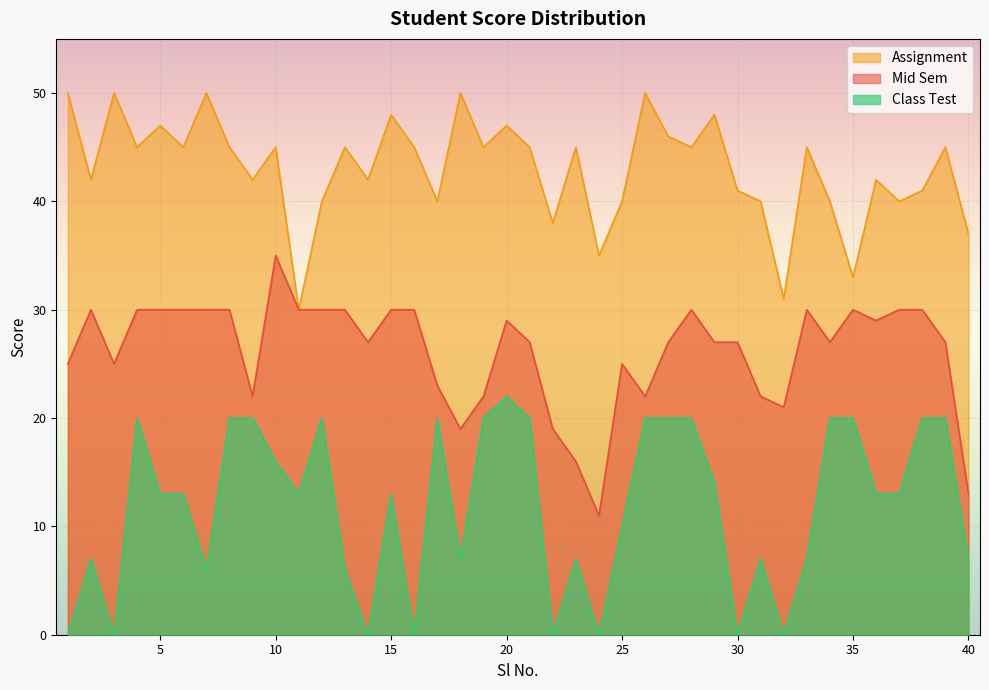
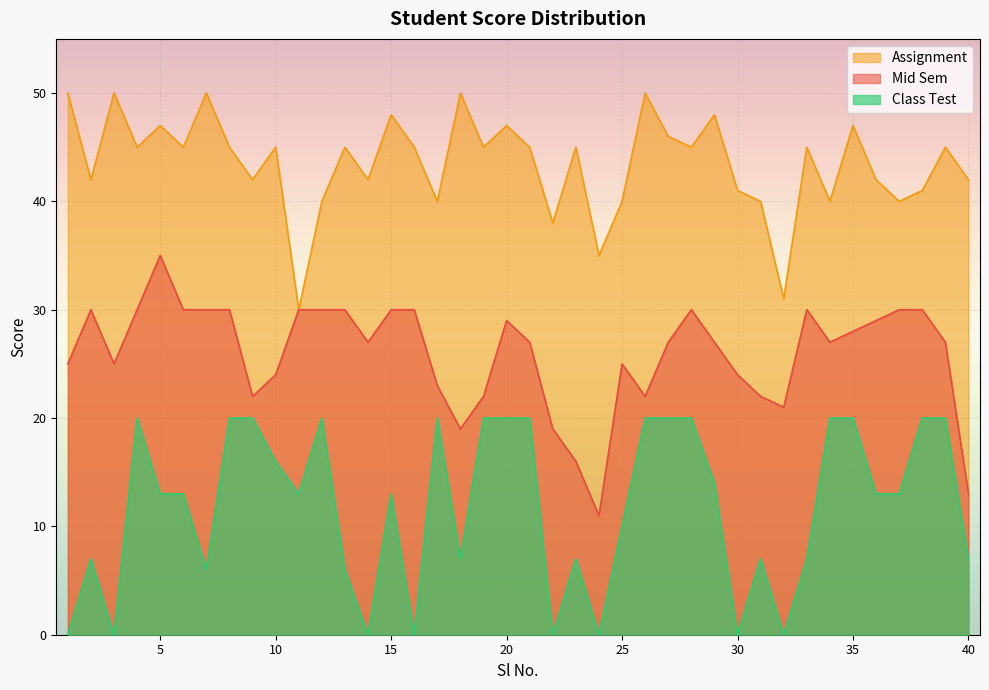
Mid Sem, 5: 30 -> 35
Mid Sem, 10: 35 -> 24
Class Test, 20: 22 -> 20
Mid Sem, 30: 27 -> 24
Assignment, 35: 33 -> 47
Mid Sem, 35: 30 -> 28
Assignment, 40: 37 -> 42
